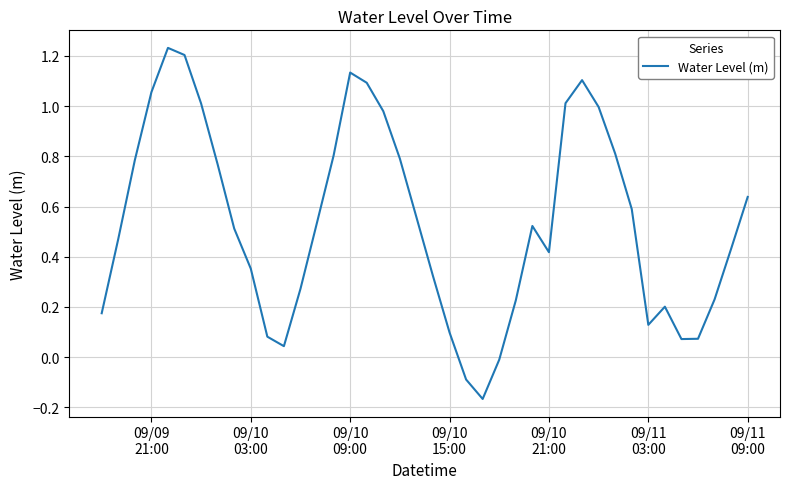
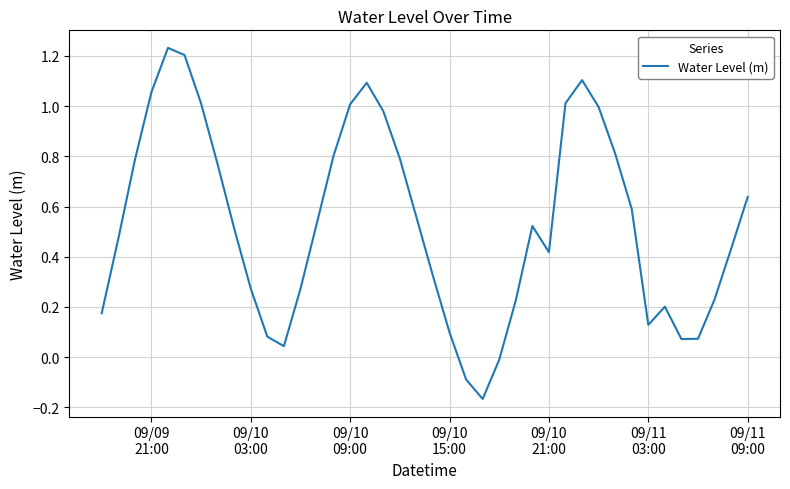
09/10 03:00: 0.35 -> 0.27
09/10 09:00: 1.13 -> 1.01
